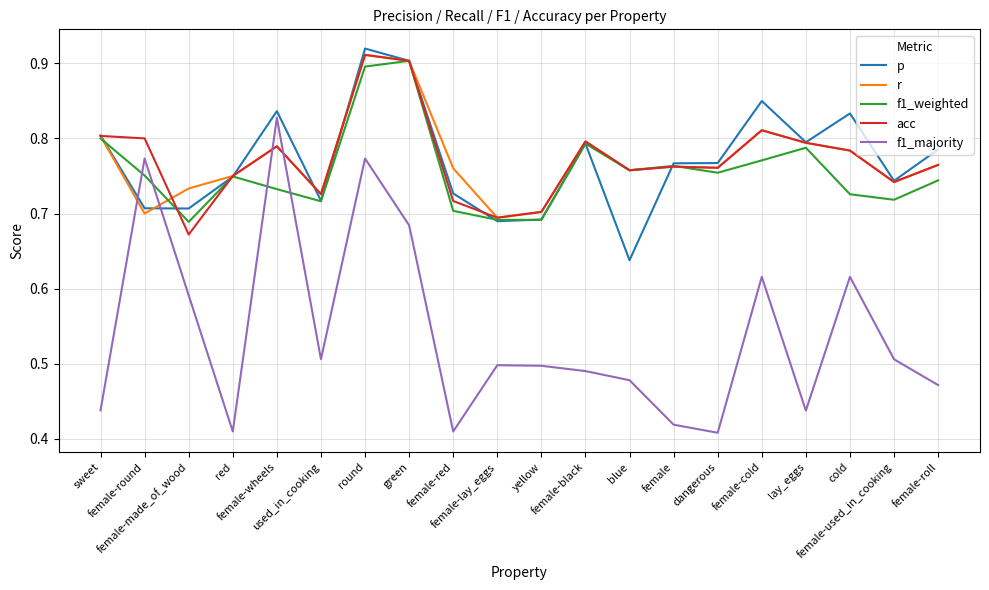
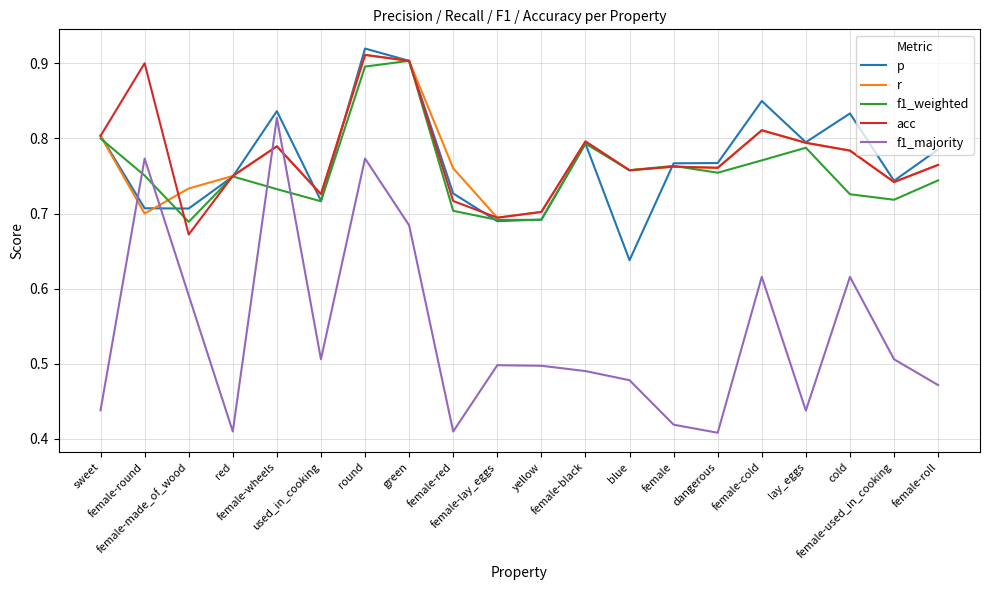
acc, female-round: 0.8 -> 0.9
